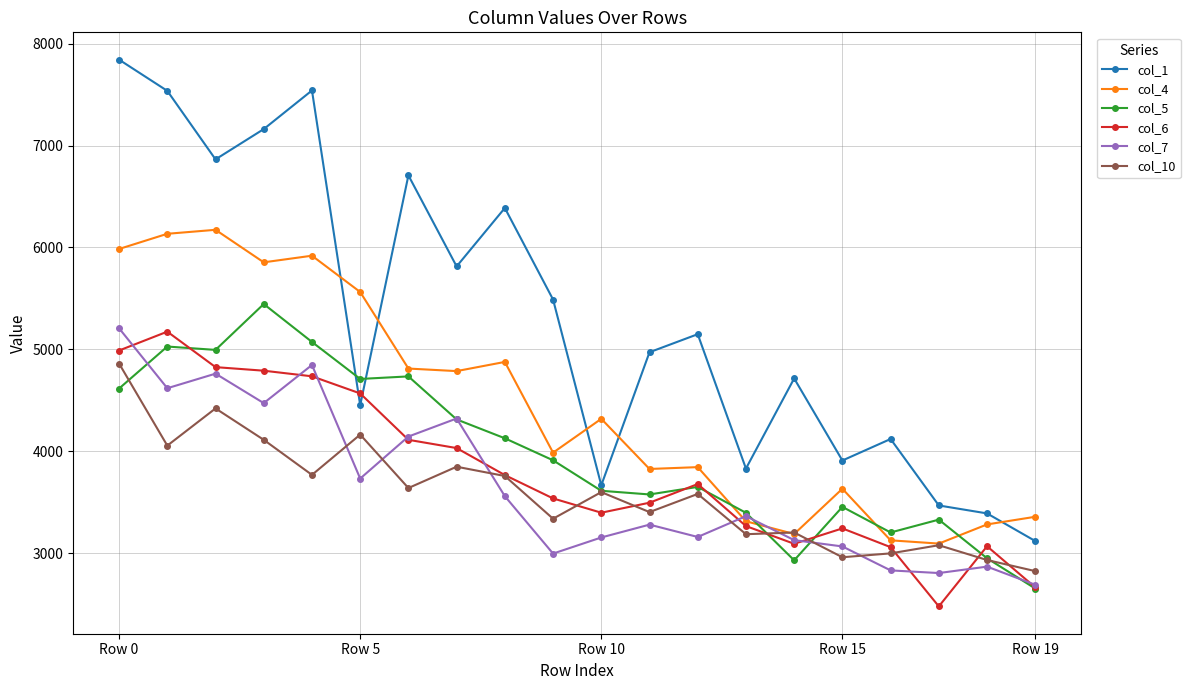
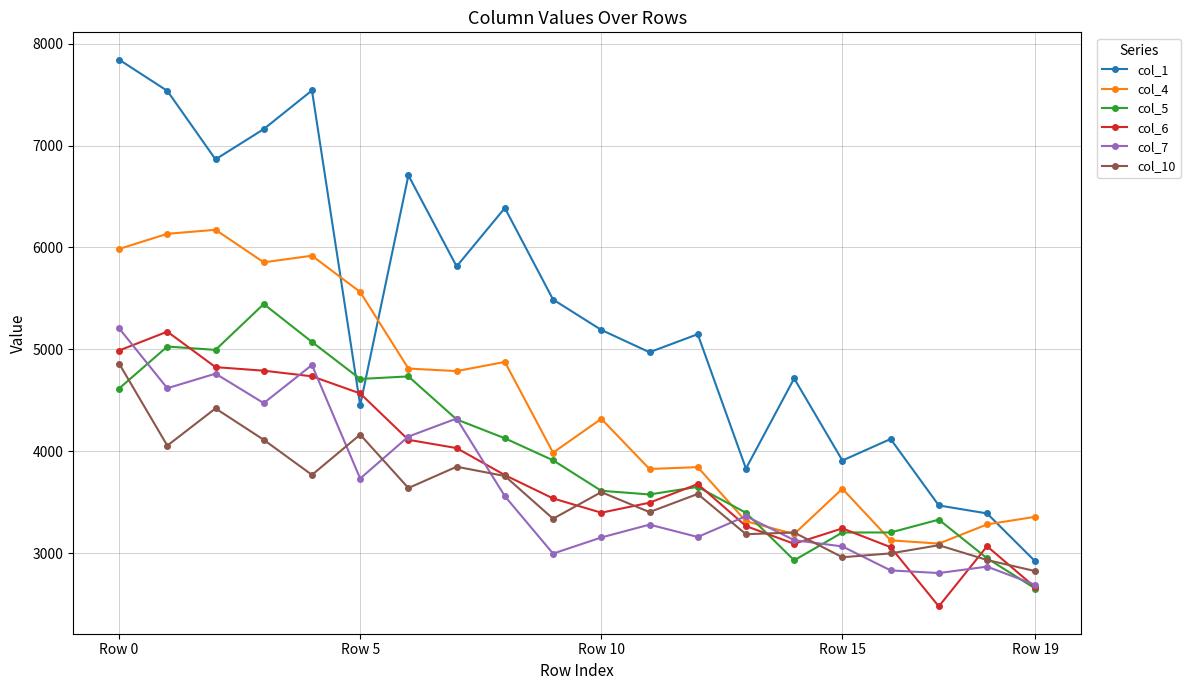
col_1, Row 10: 3670 -> 5190
col_5, Row 15: 3460 -> 3200
col_1, Row 19: 3120 -> 2920
